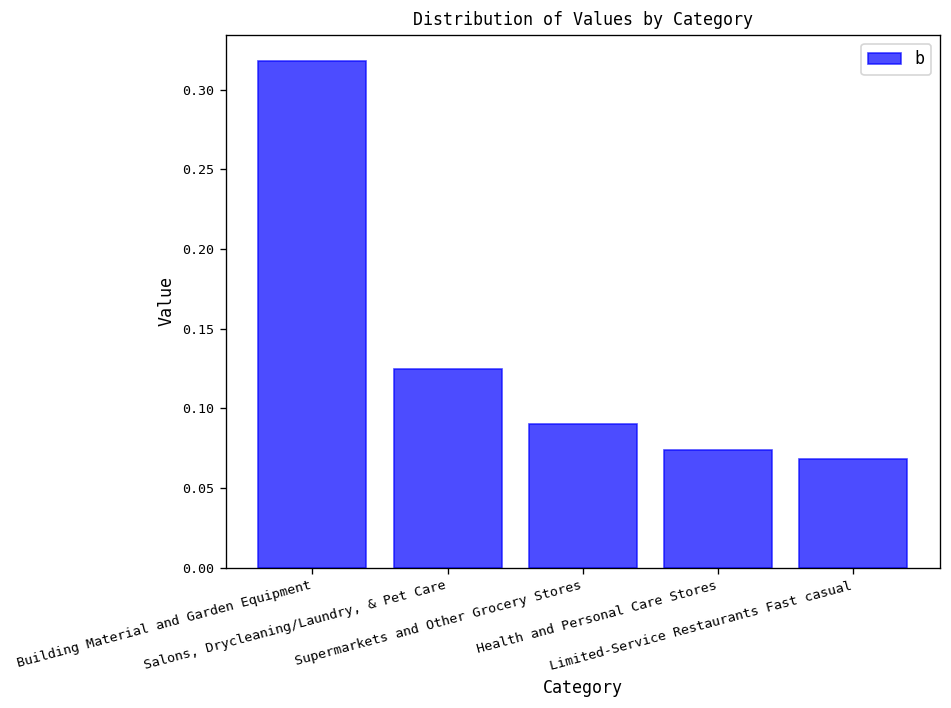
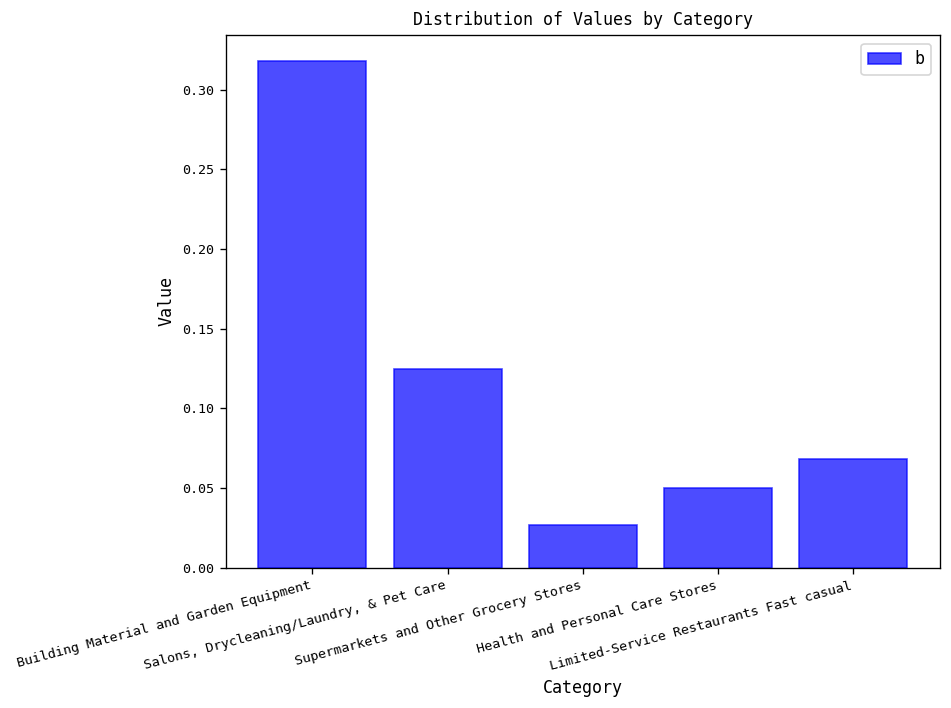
Supermarkets and Other Grocery Stores: 0.090 -> 0.027
Health and Personal Care Stores: 0.074 -> 0.050
